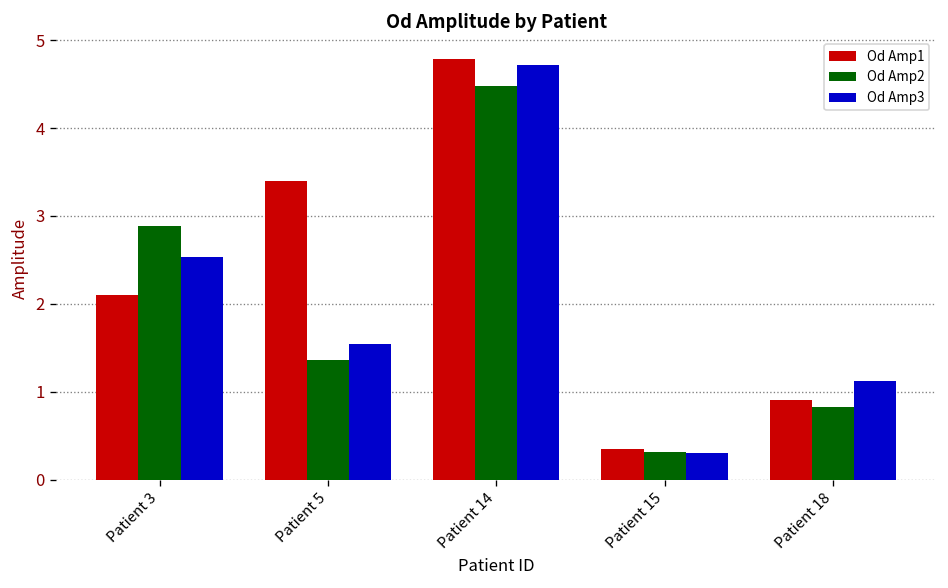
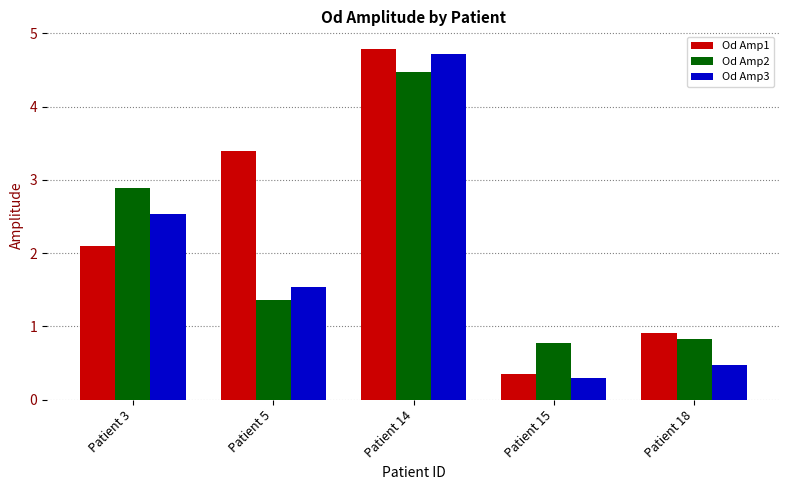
Od Amp2, Patient 15: 0.3 -> 0.8
Od Amp3, Patient 18: 1.1 -> 0.5
